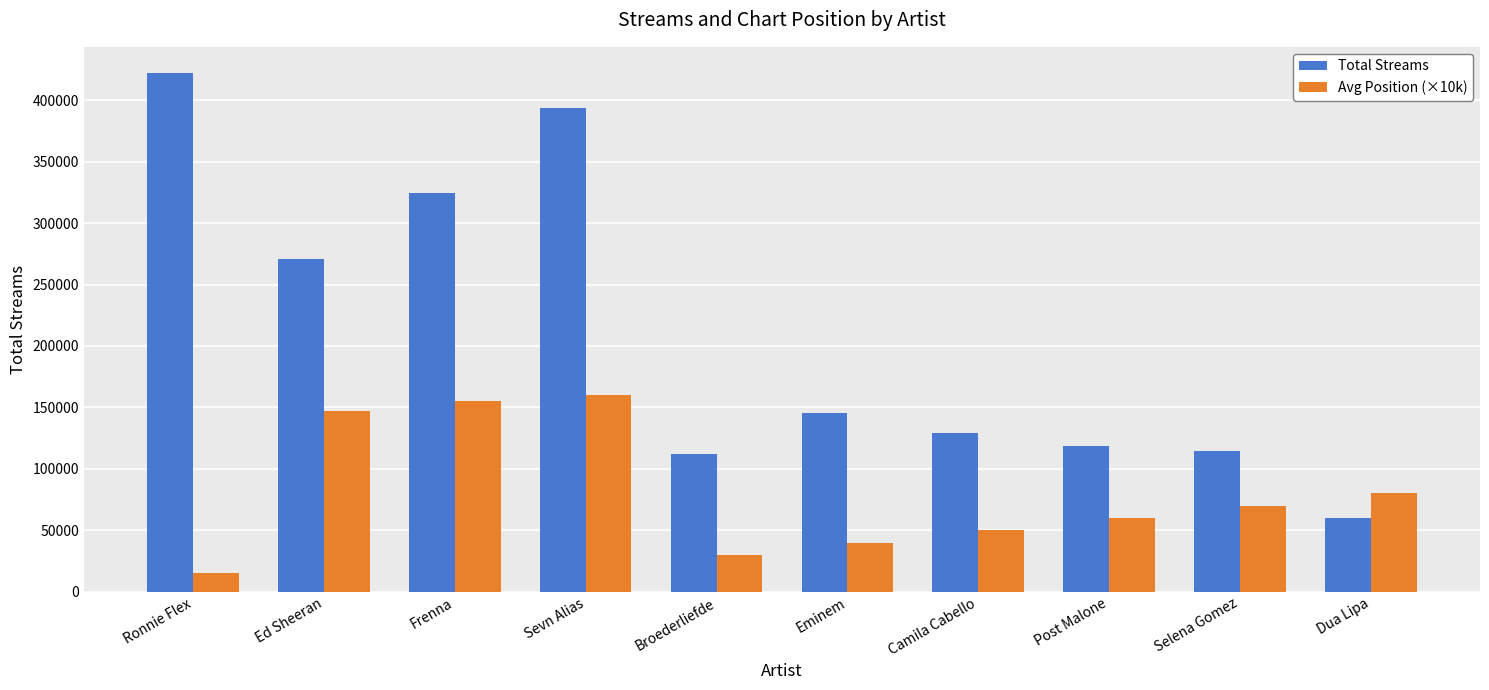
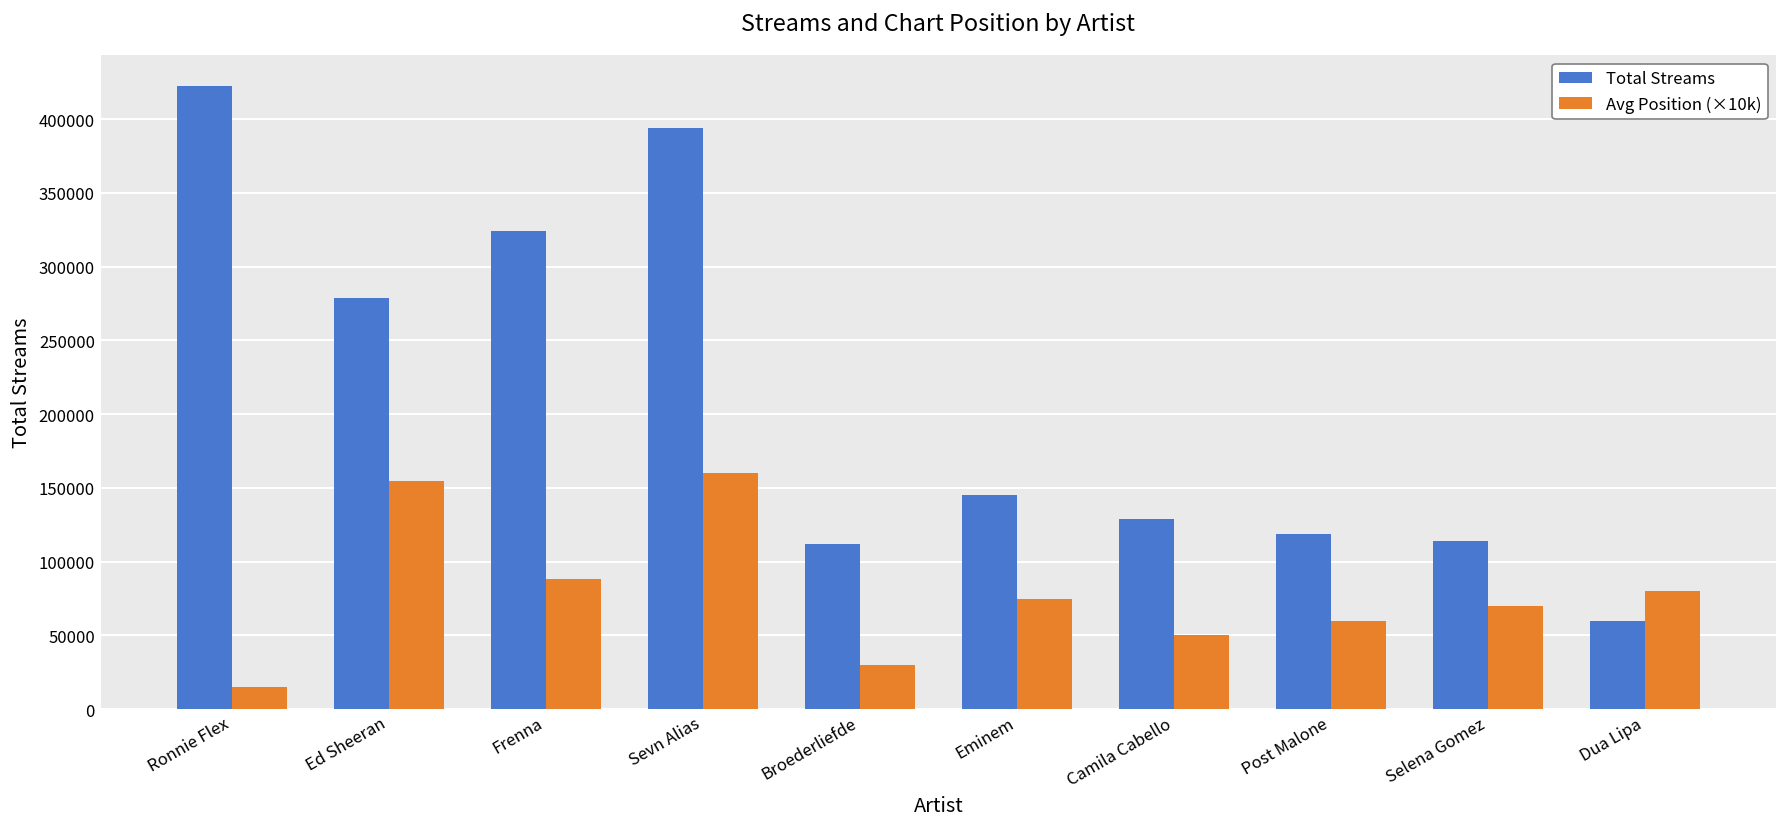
Total Streams, Ed Sheeran: 271000 -> 279000
Avg Position (×10k), Ed Sheeran: 147000 -> 155000
Avg Position (×10k), Frenna: 155000 -> 88000
Avg Position (×10k), Eminem: 40000 -> 75000
